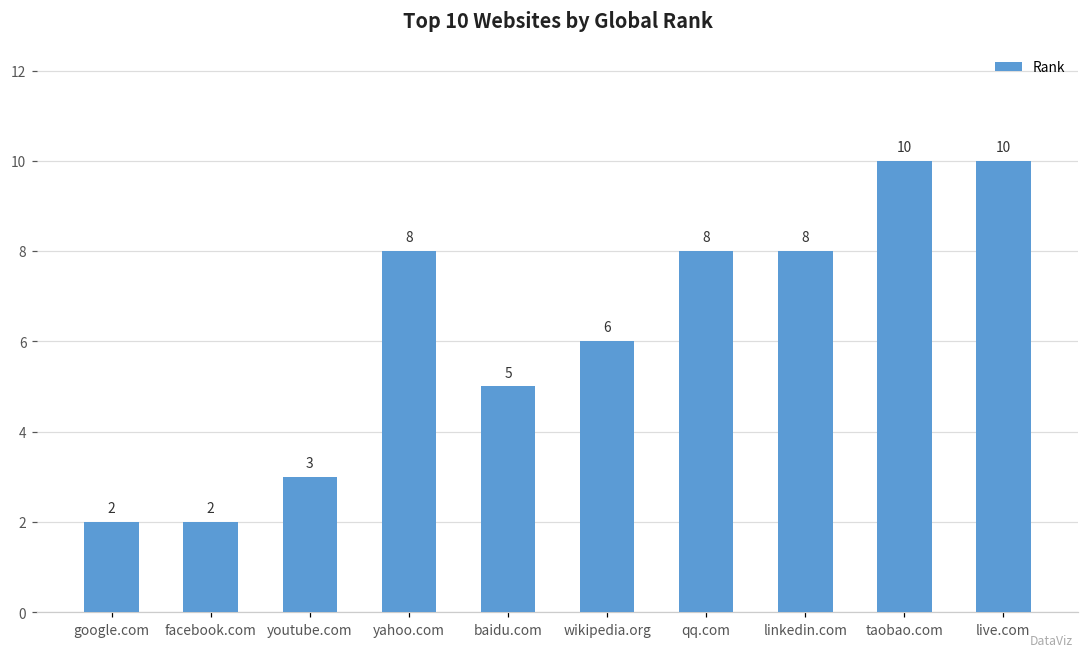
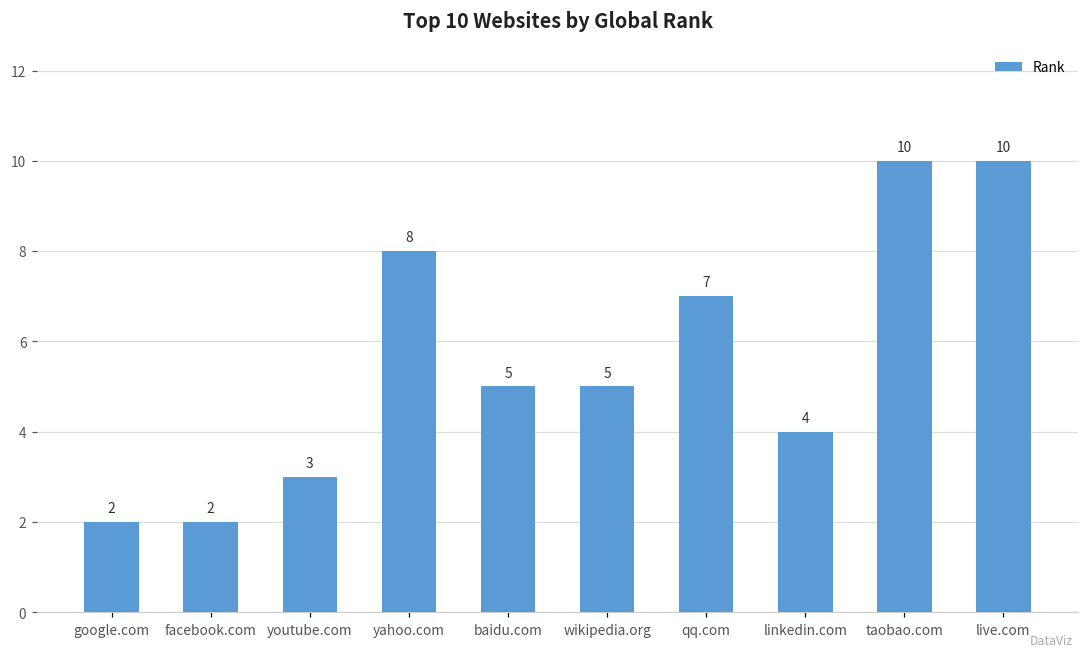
wikipedia.org: 6 -> 5
qq.com: 8 -> 7
linkedin.com: 8 -> 4
